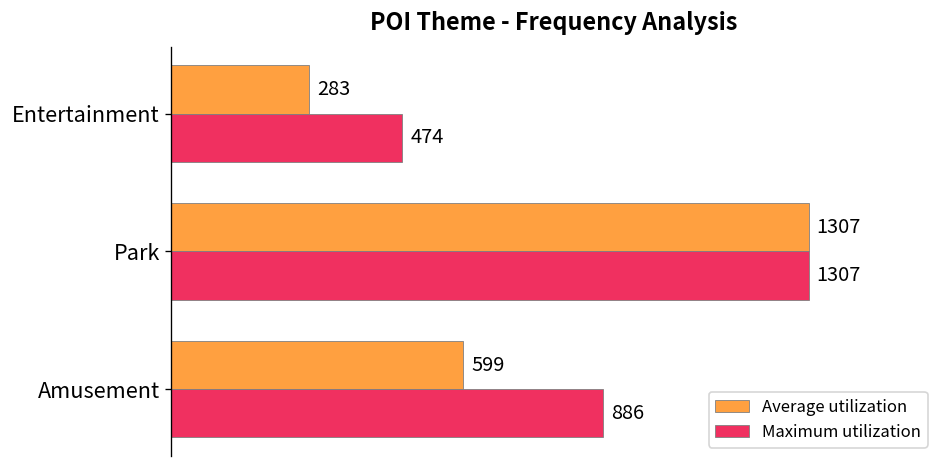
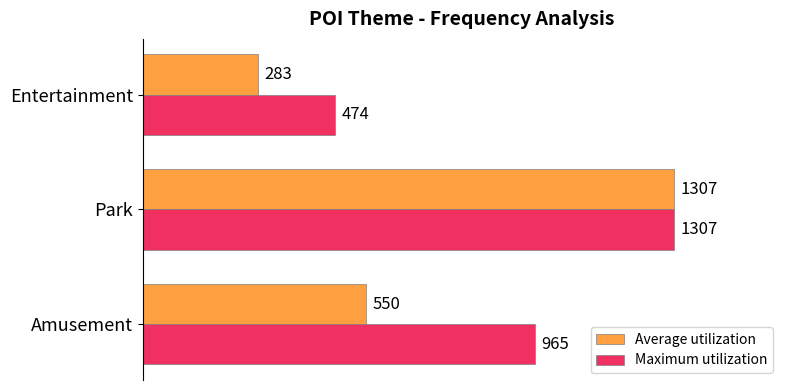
Average utilization, Amusement: 599 -> 550
Maximum utilization, Amusement: 886 -> 965
